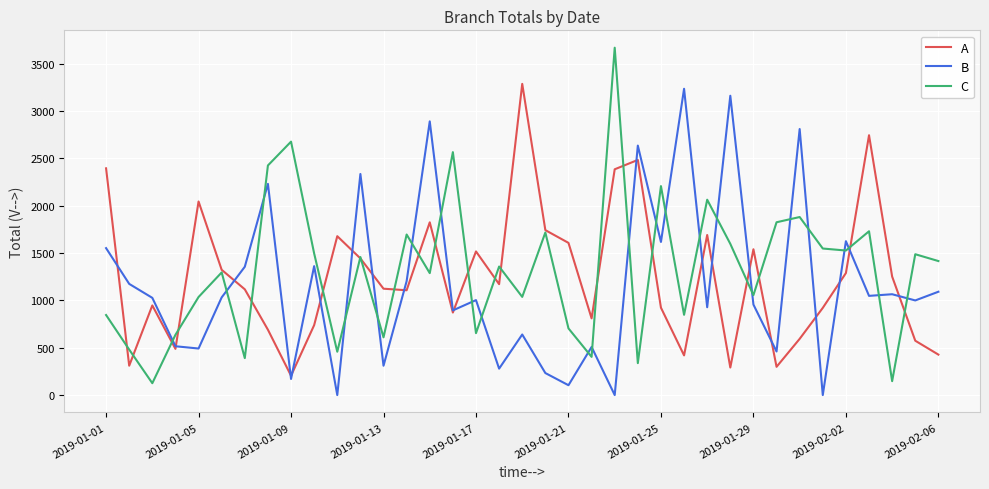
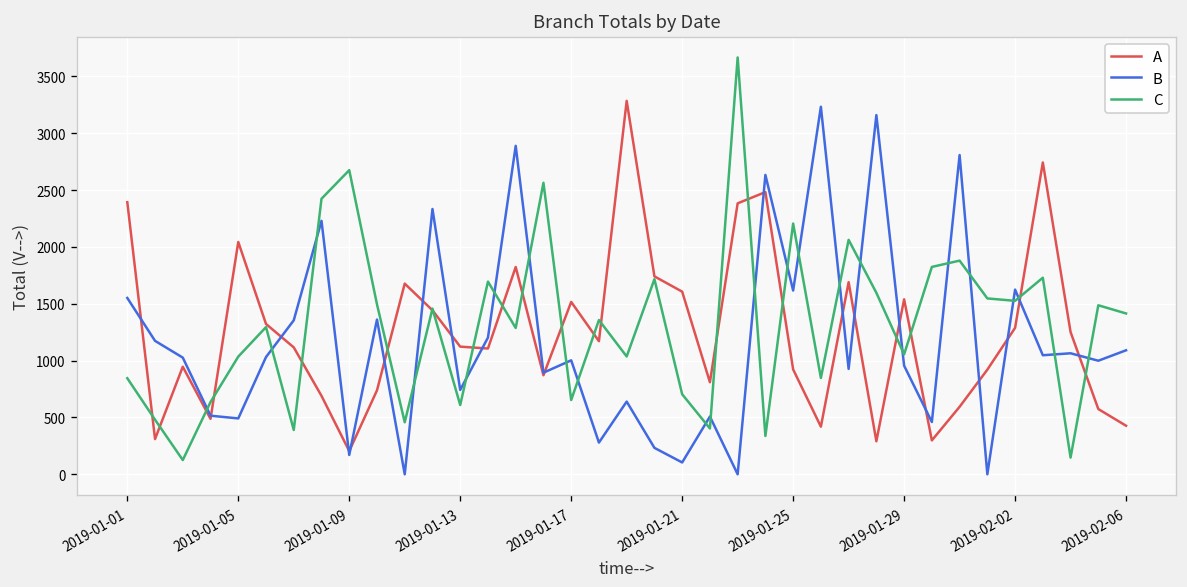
B, 2019-01-13: 300 -> 700
